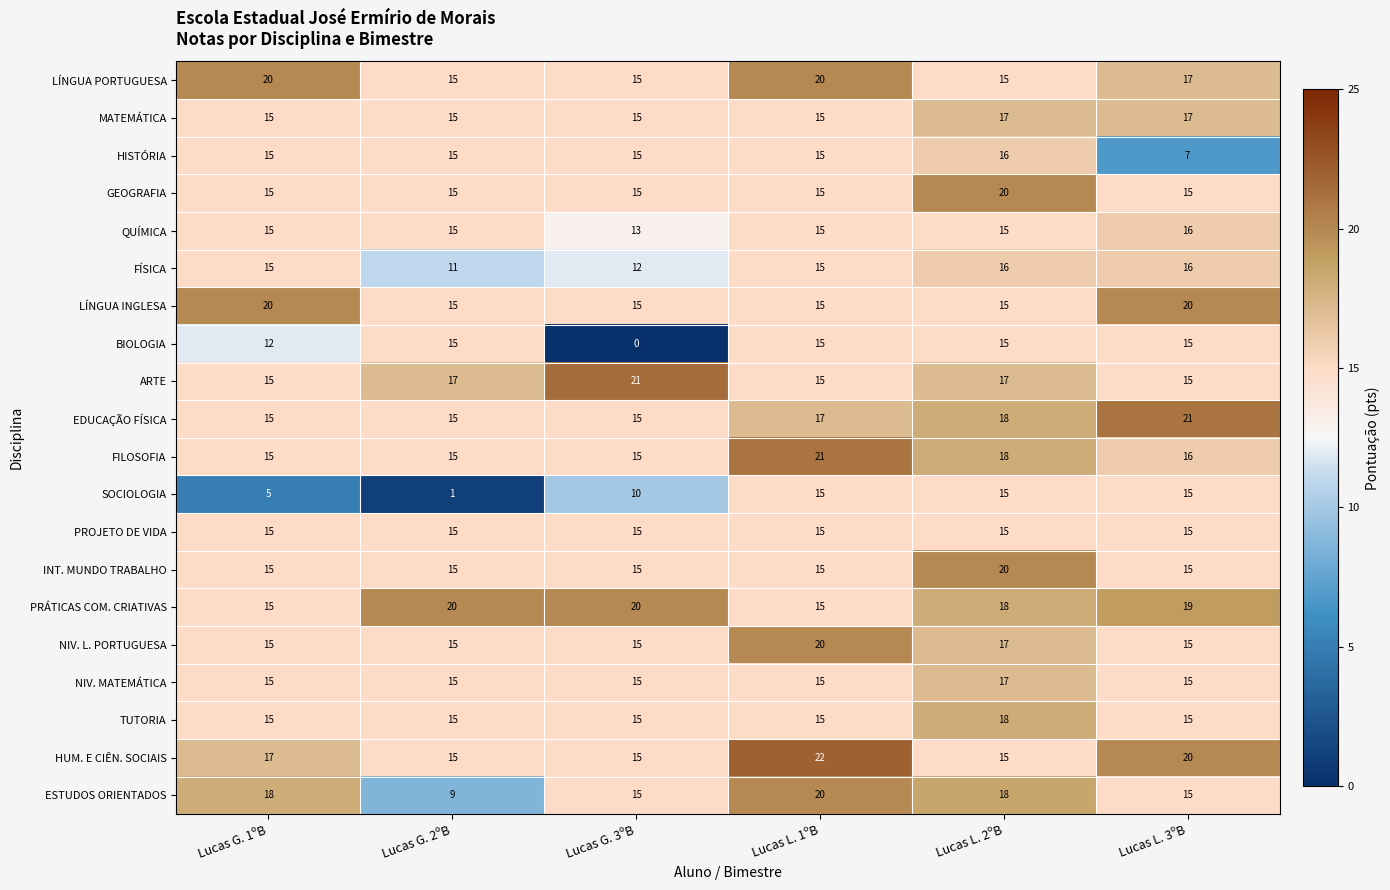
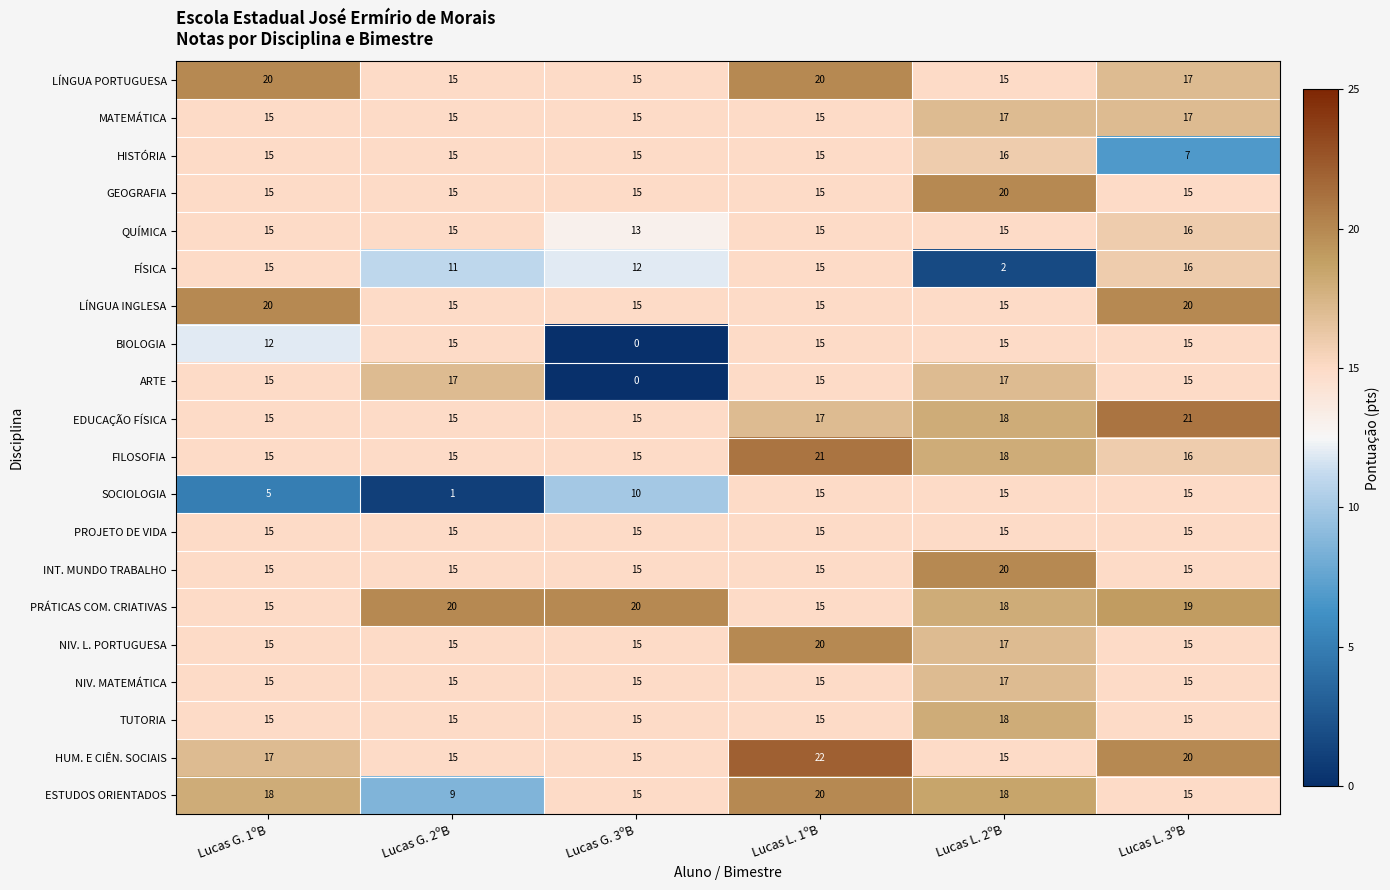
FÍSICA, Lucas L. 2ºB: 16 -> 2
ARTE, Lucas G. 3ºB: 21 -> 0
